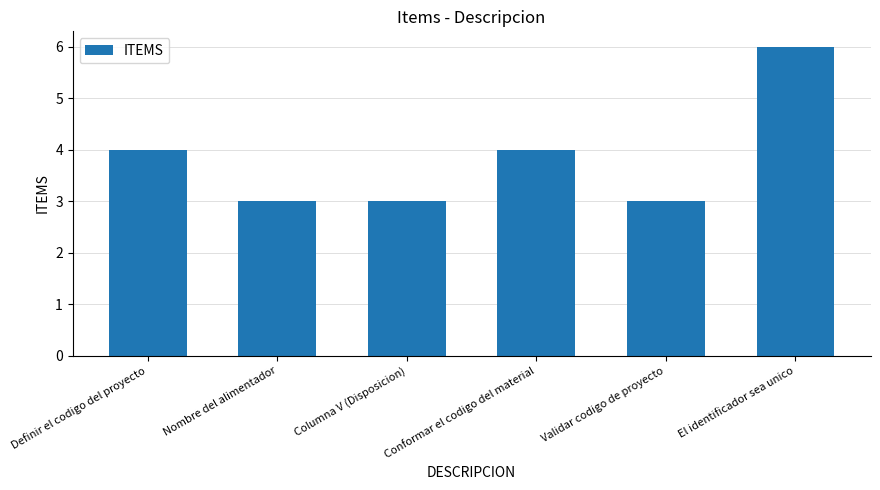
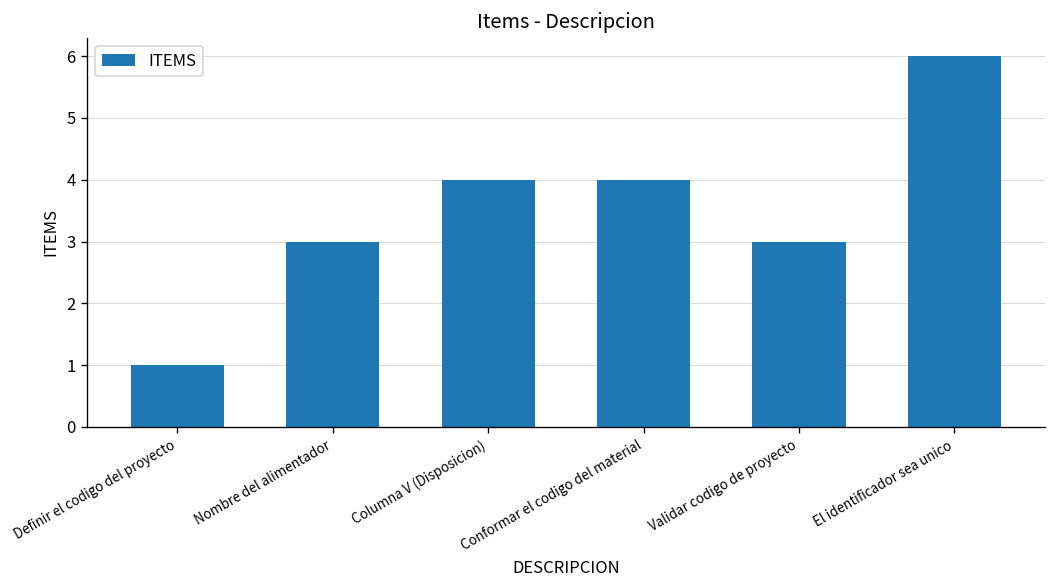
Definir el codigo del proyecto: 4 -> 1
Columna V (Disposicion): 3 -> 4
